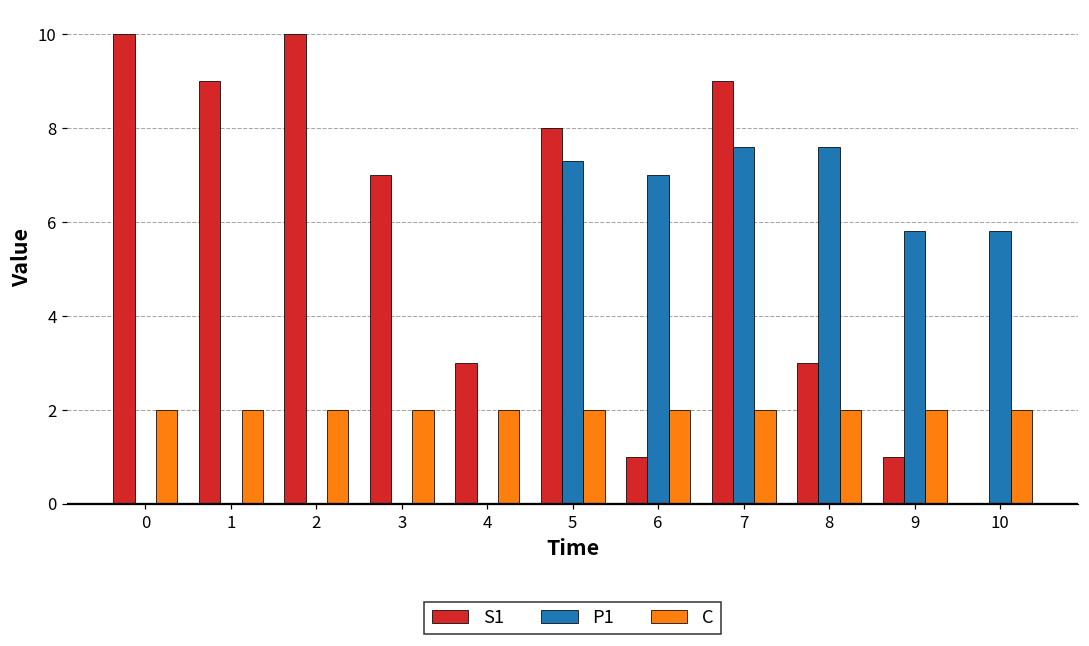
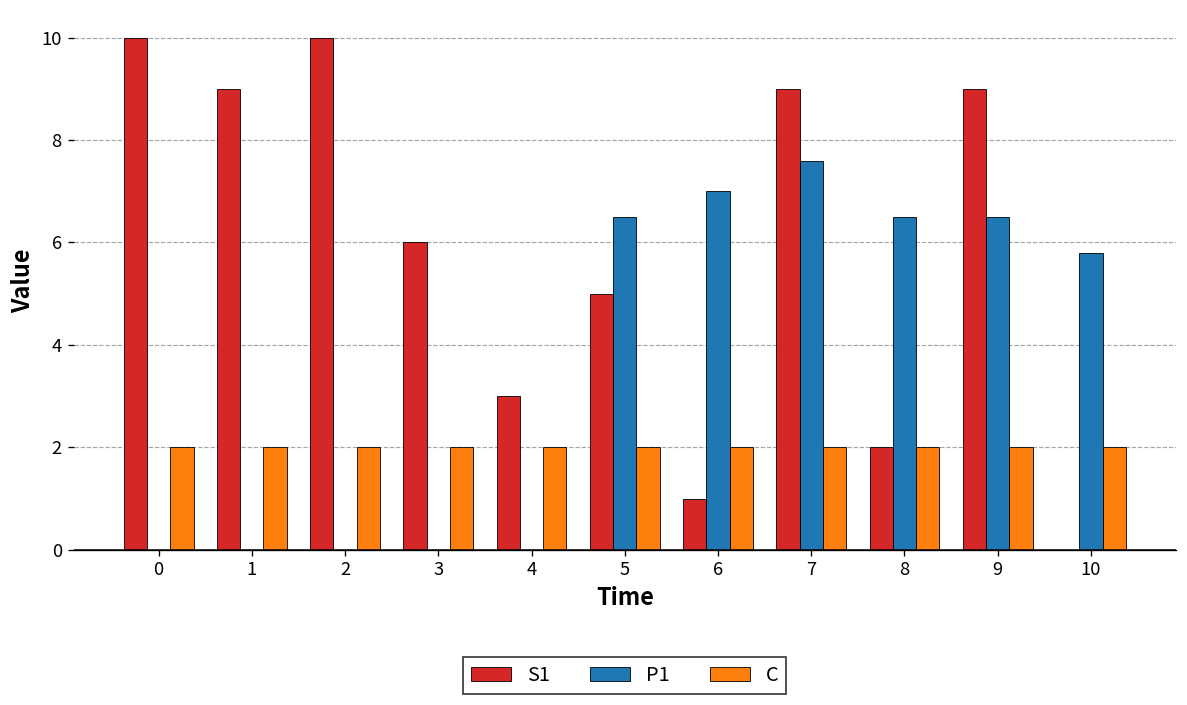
S1, 3: 7 -> 6
S1, 5: 8 -> 5
P1, 5: 7.3 -> 6.5
S1, 8: 3 -> 2
P1, 8: 7.6 -> 6.5
S1, 9: 1 -> 9
P1, 9: 5.8 -> 6.5
